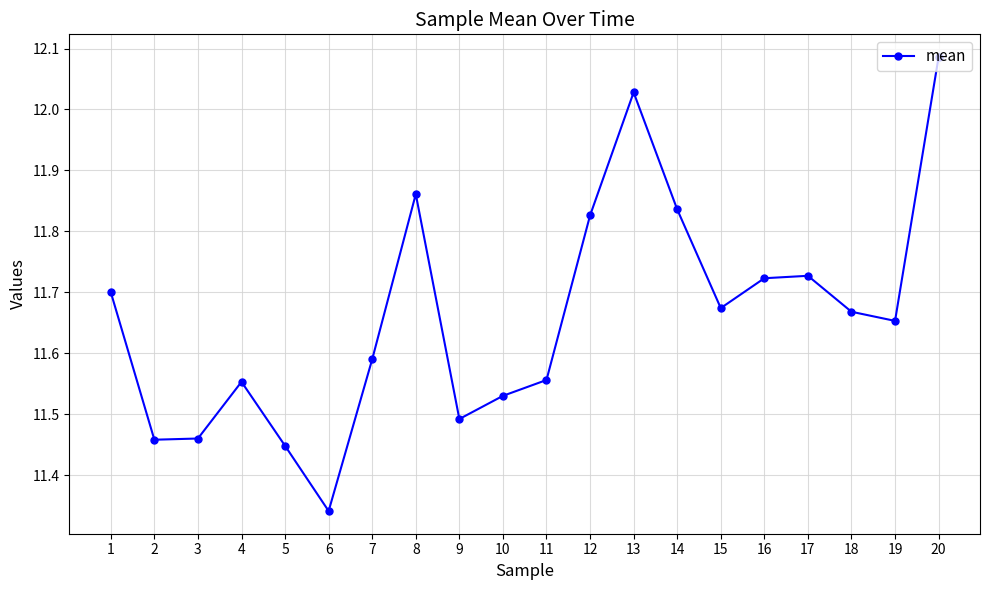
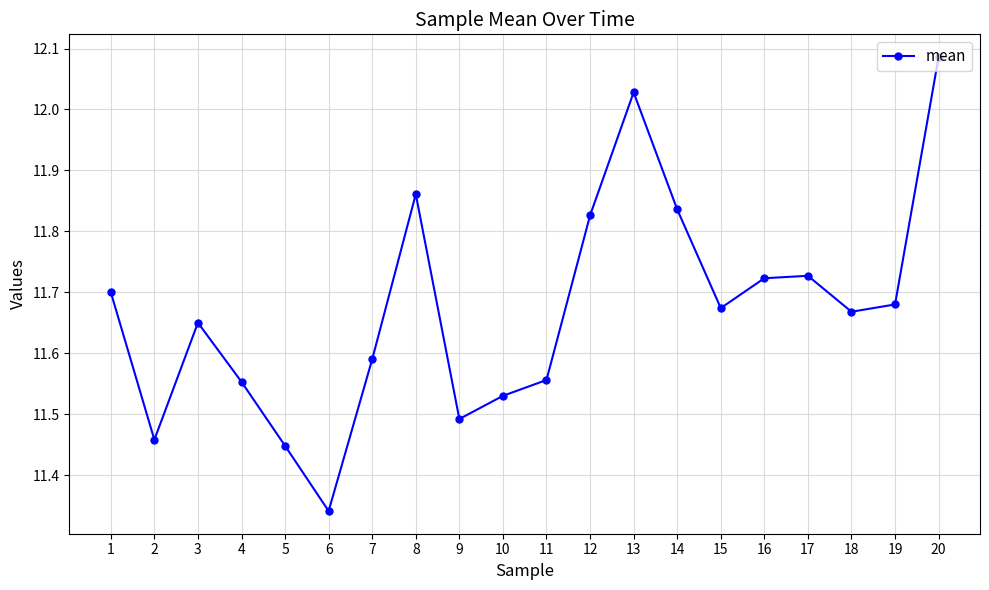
3: 11.46 -> 11.65
19: 11.65 -> 11.68
